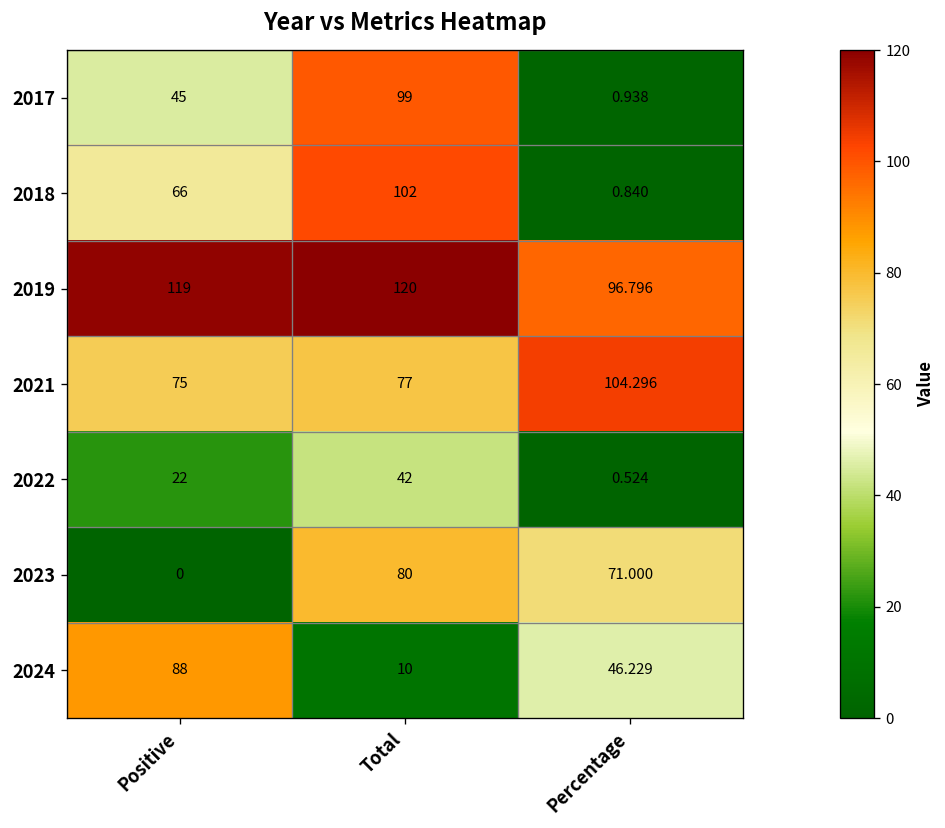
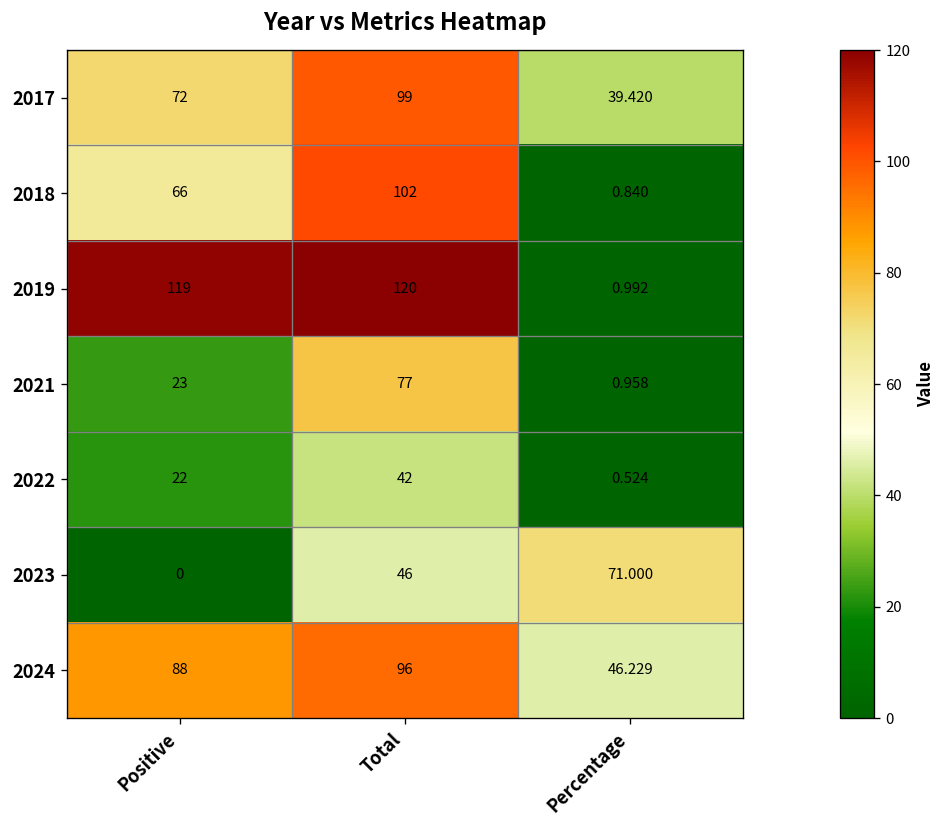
2017, Positive: 45 -> 72
2017, Percentage: 0.938 -> 39.420
2019, Percentage: 96.796 -> 0.992
2021, Positive: 75 -> 23
2021, Percentage: 104.296 -> 0.958
2023, Total: 80 -> 46
2024, Total: 10 -> 96
